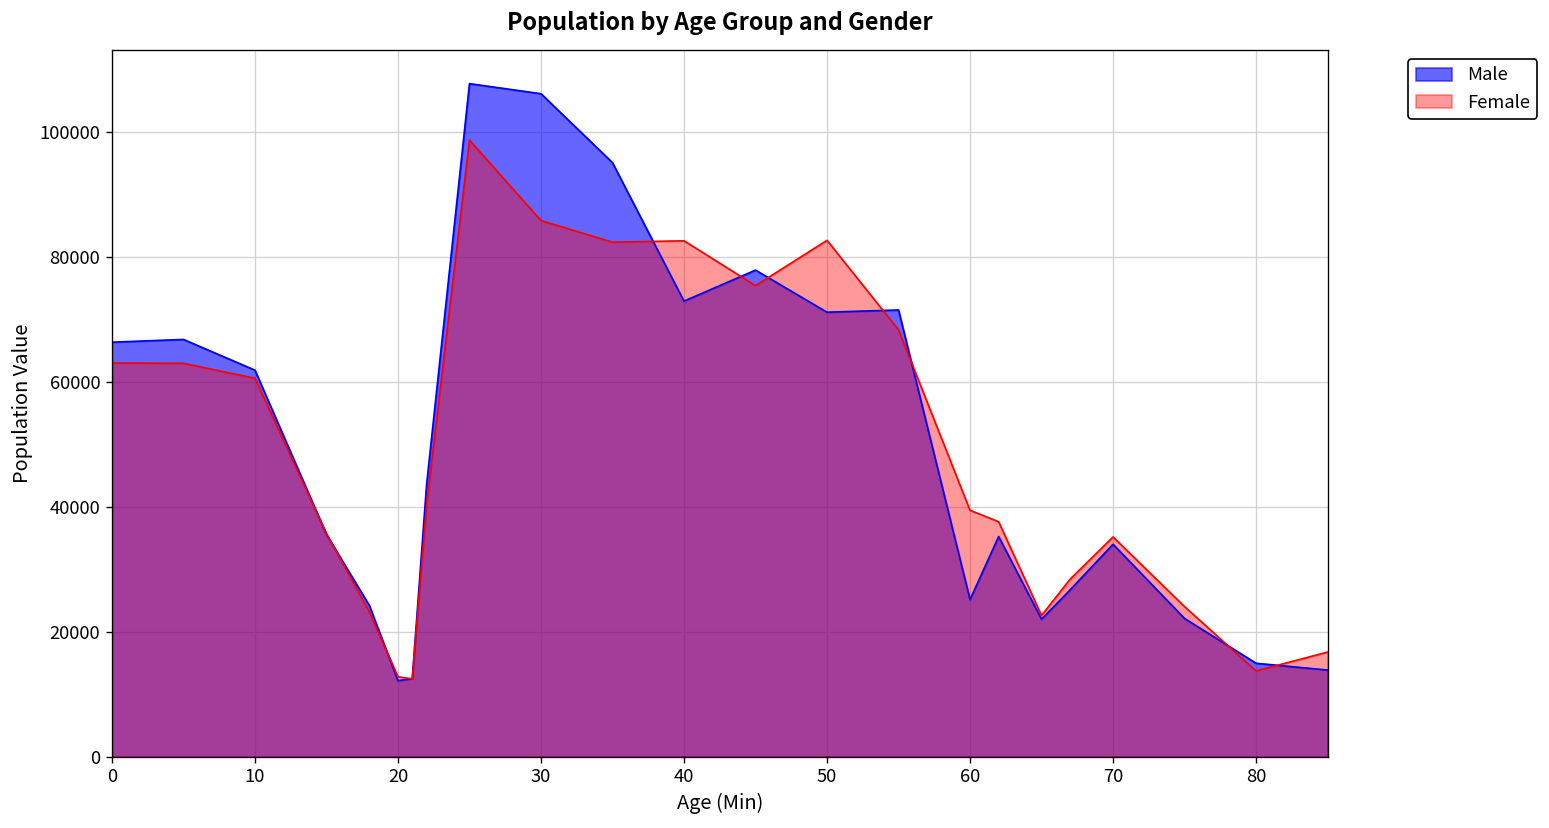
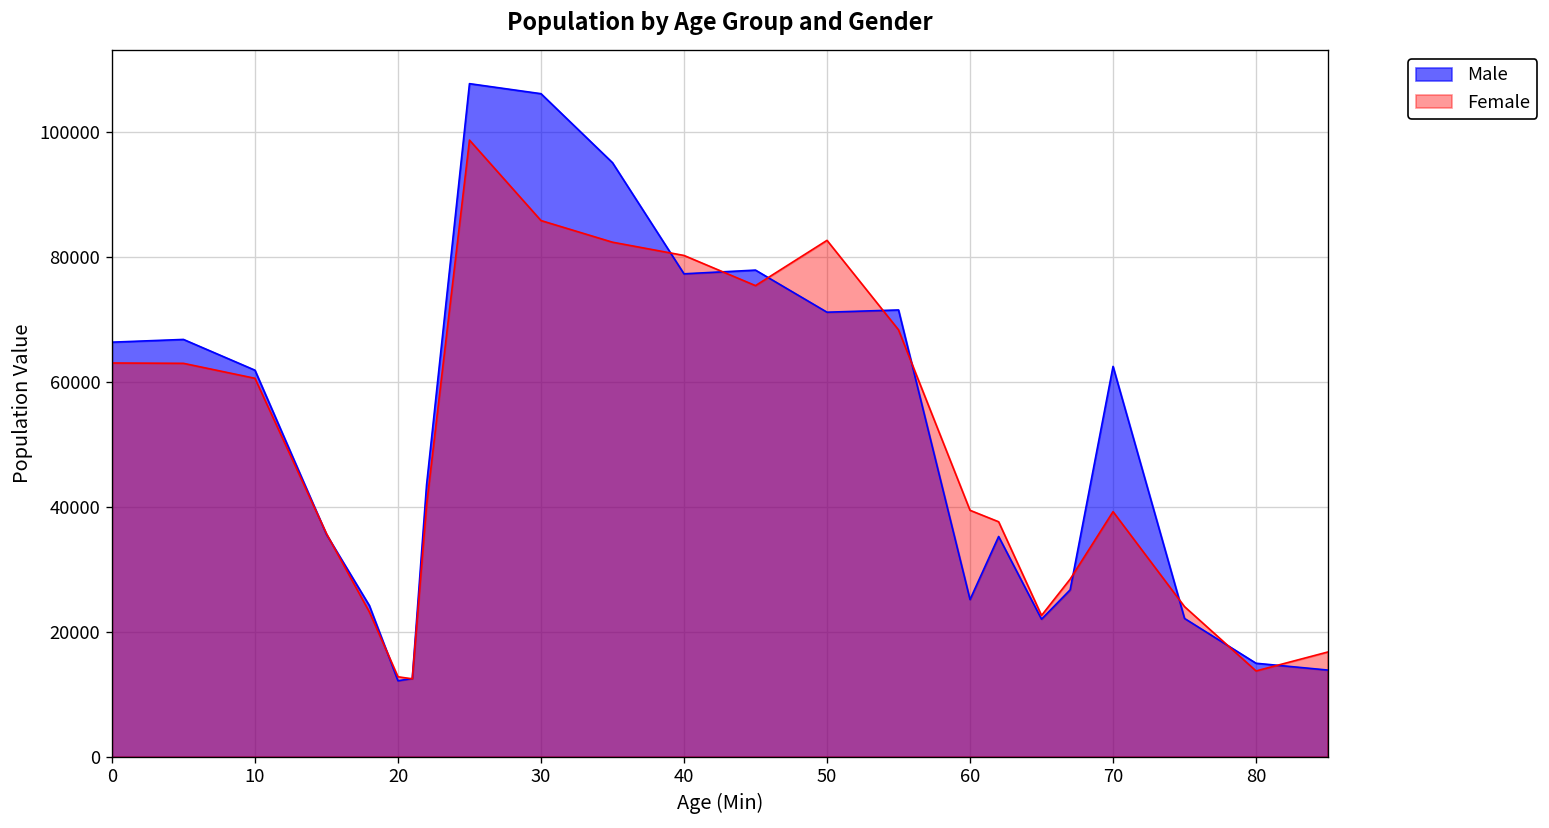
Male, 40: 73000 -> 77000
Female, 40: 83000 -> 80000
Male, 70: 34000 -> 62000
Female, 70: 35000 -> 39000
